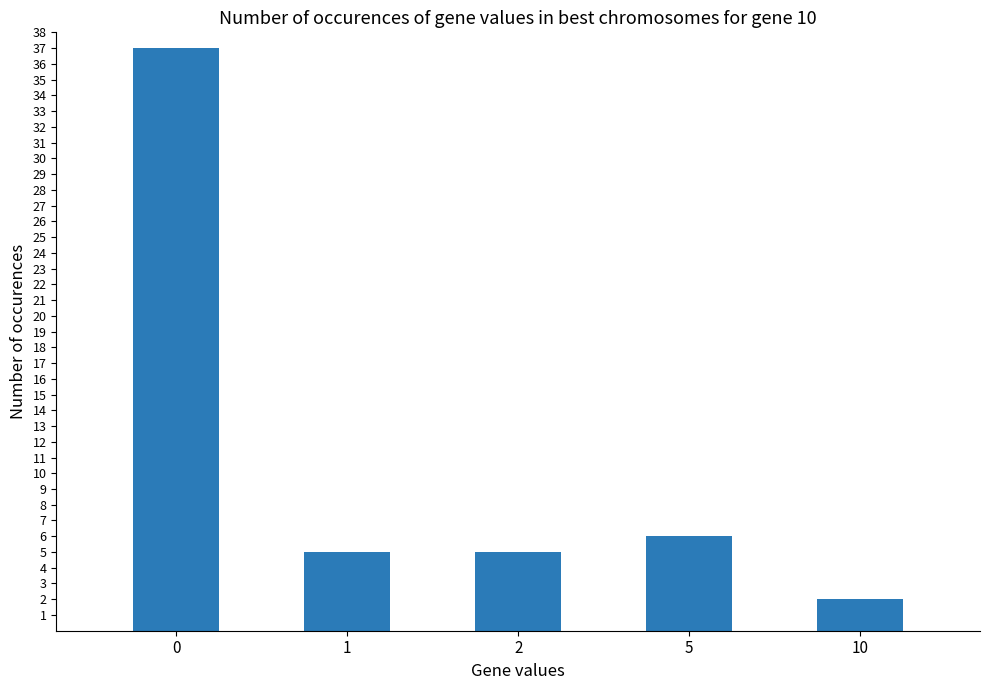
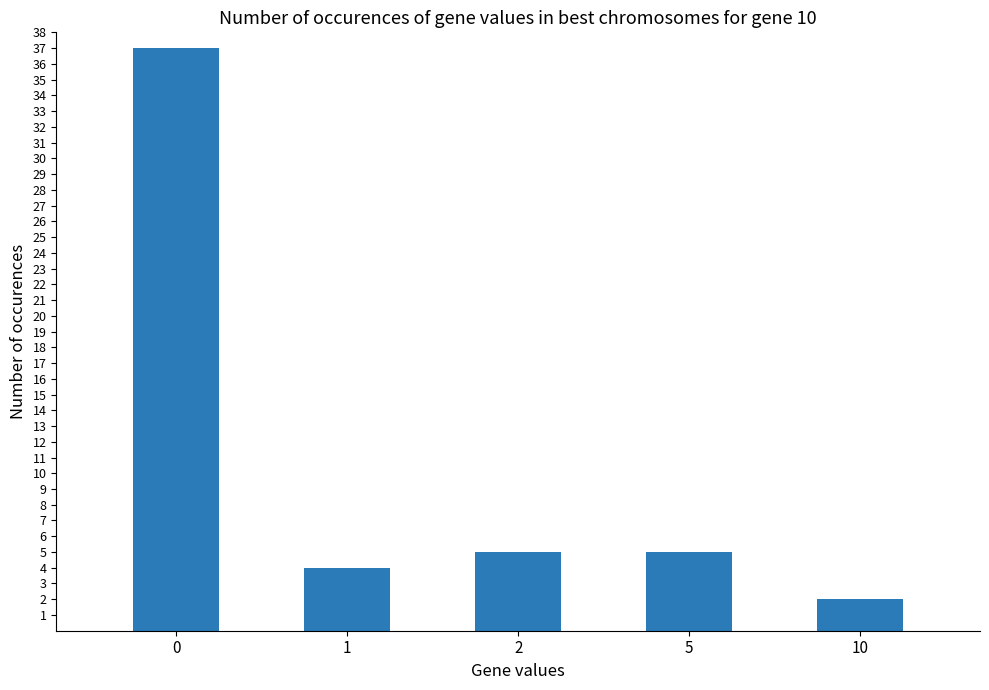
1: 5 -> 4
5: 6 -> 5
